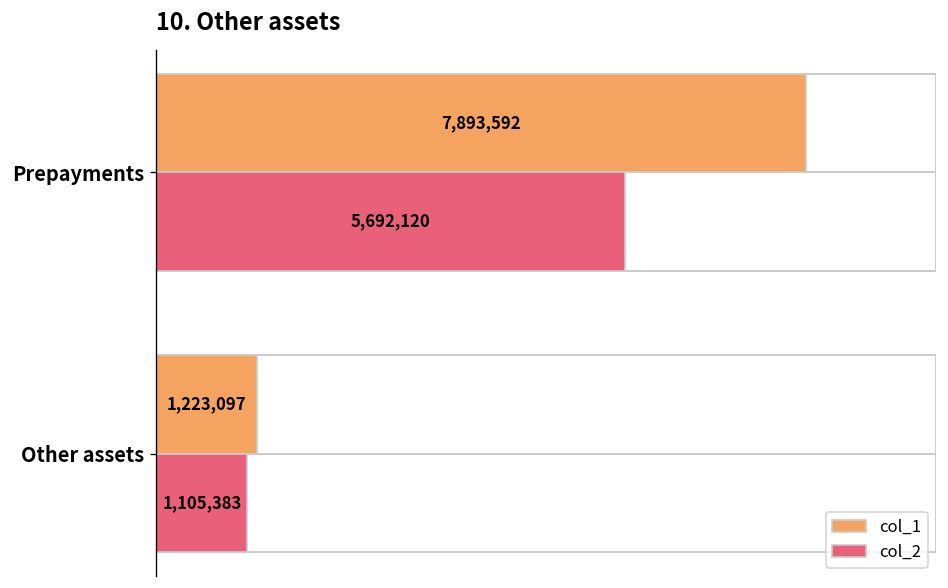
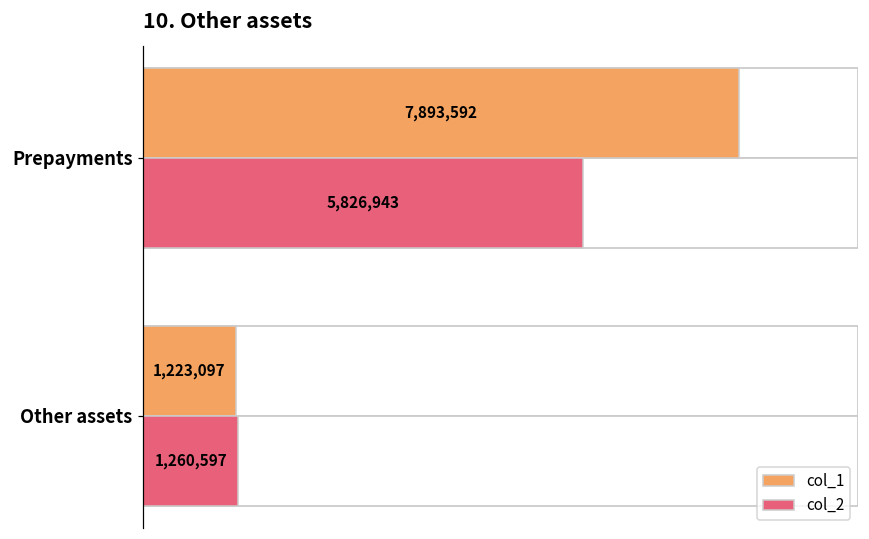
col_2, Prepayments: 5,692,120 -> 5,826,943
col_2, Other assets: 1,105,383 -> 1,260,597
